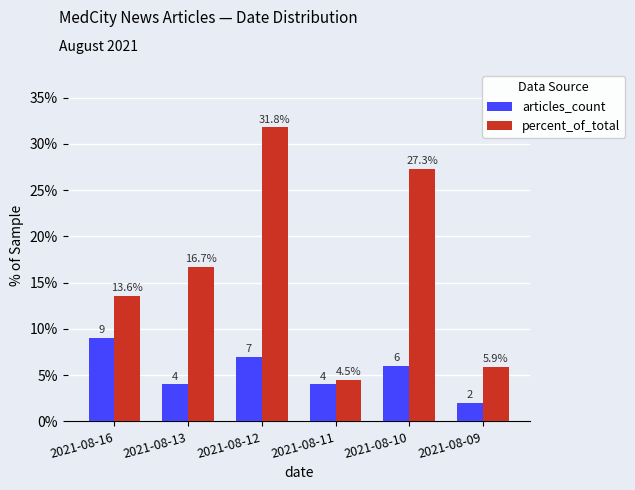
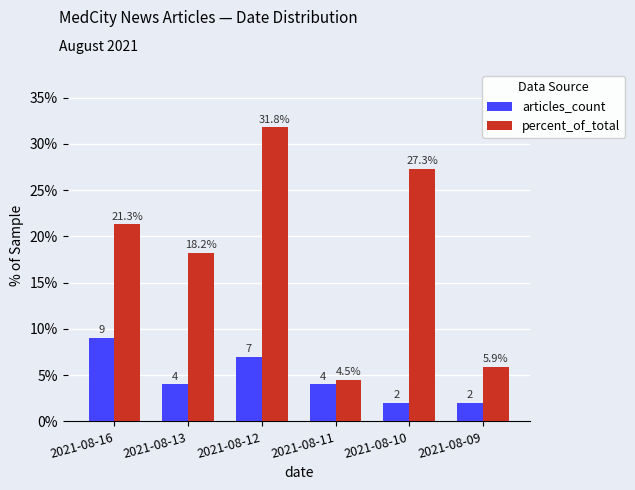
percent_of_total, 2021-08-16: 13.6% -> 21.3%
percent_of_total, 2021-08-13: 16.7% -> 18.2%
articles_count, 2021-08-10: 6 -> 2
